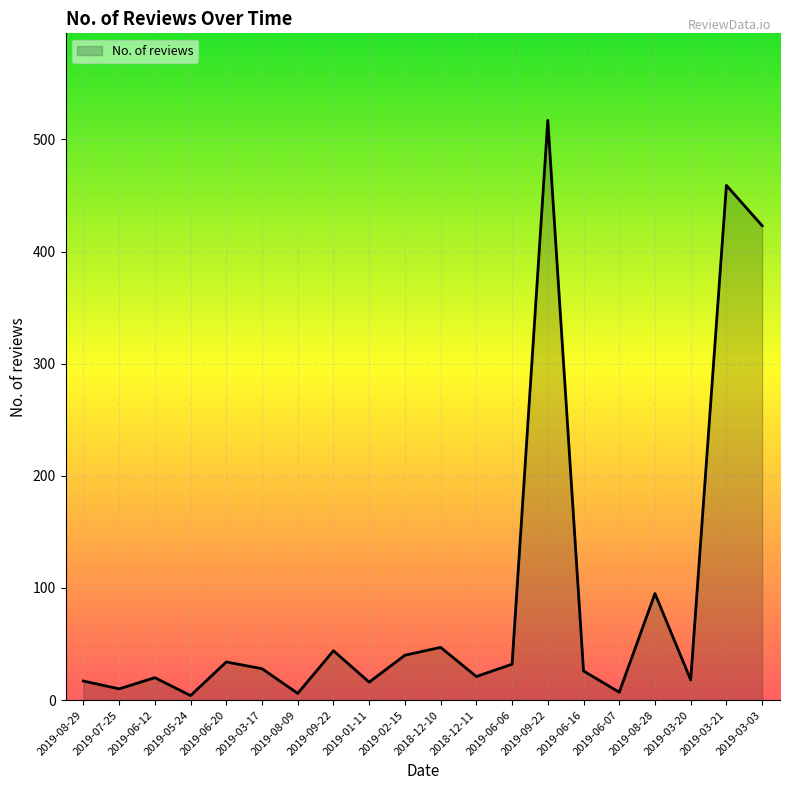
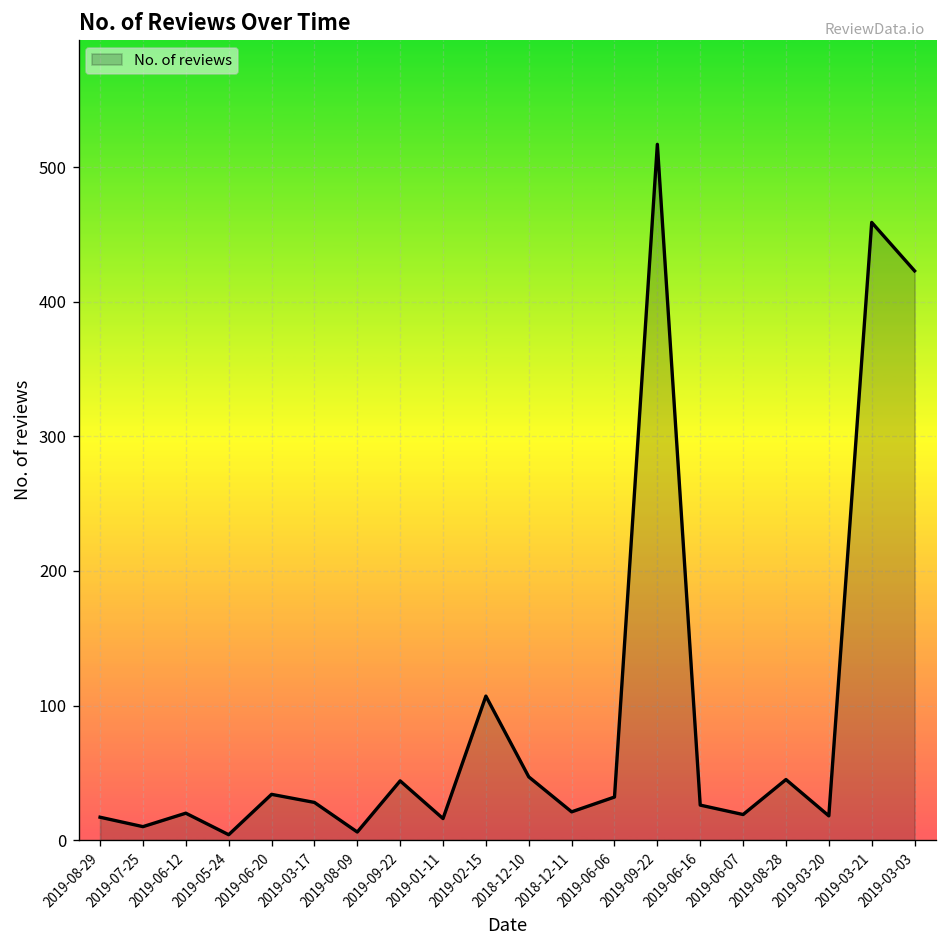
2019-02-15: 40 -> 107
2019-06-07: 7 -> 19
2019-08-28: 95 -> 45
